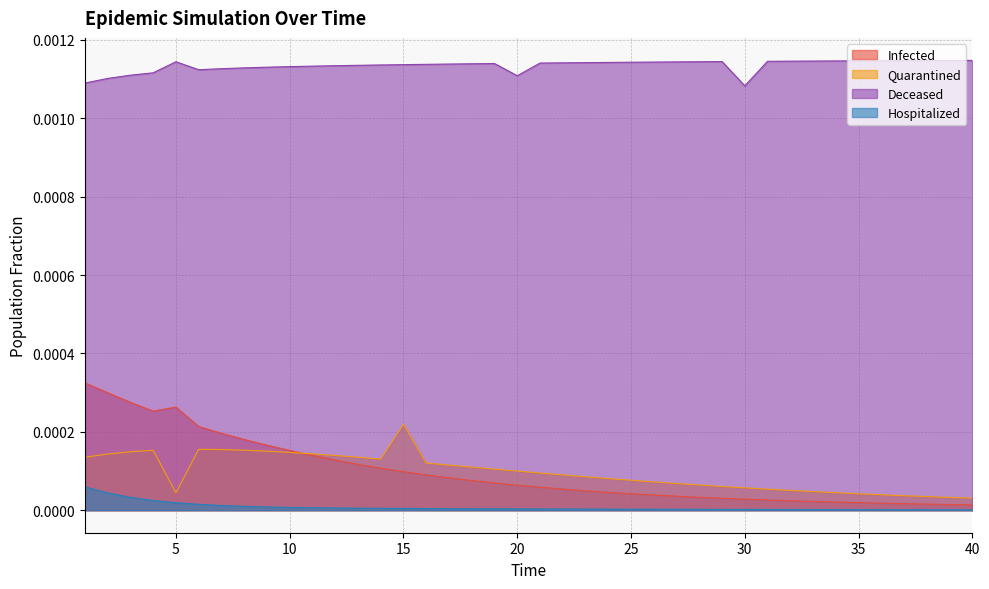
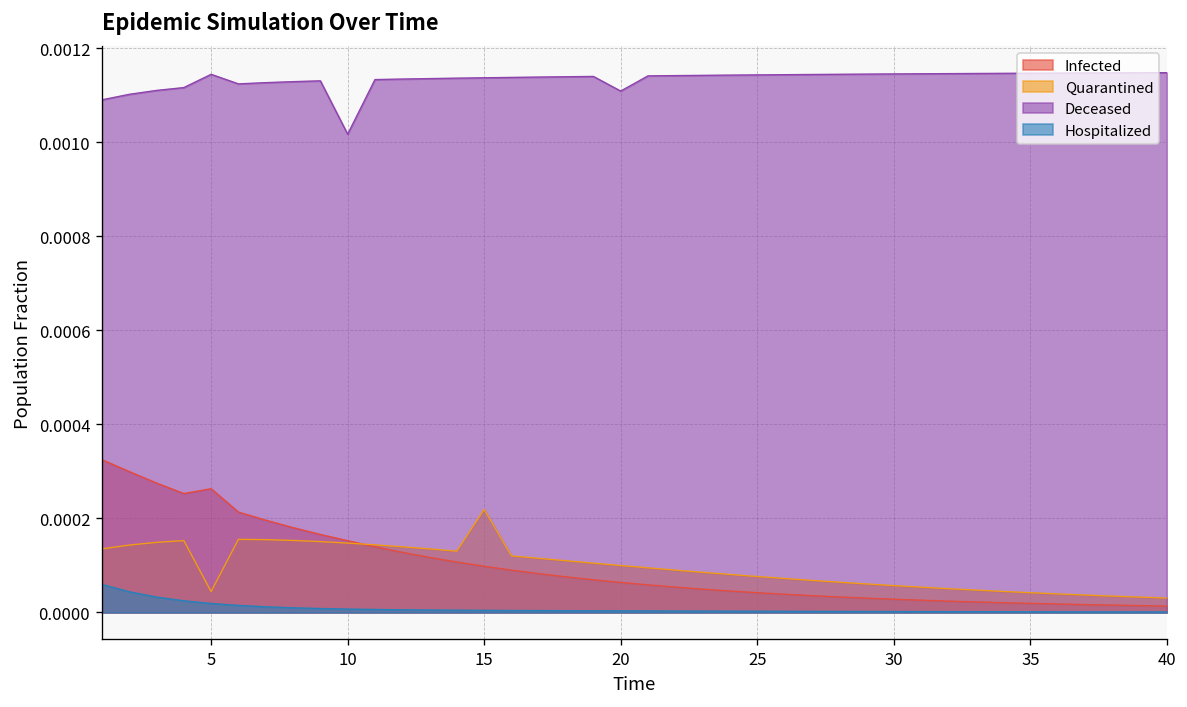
Deceased, 10: 0.00113 -> 0.00102
Deceased, 30: 0.00108 -> 0.00115
